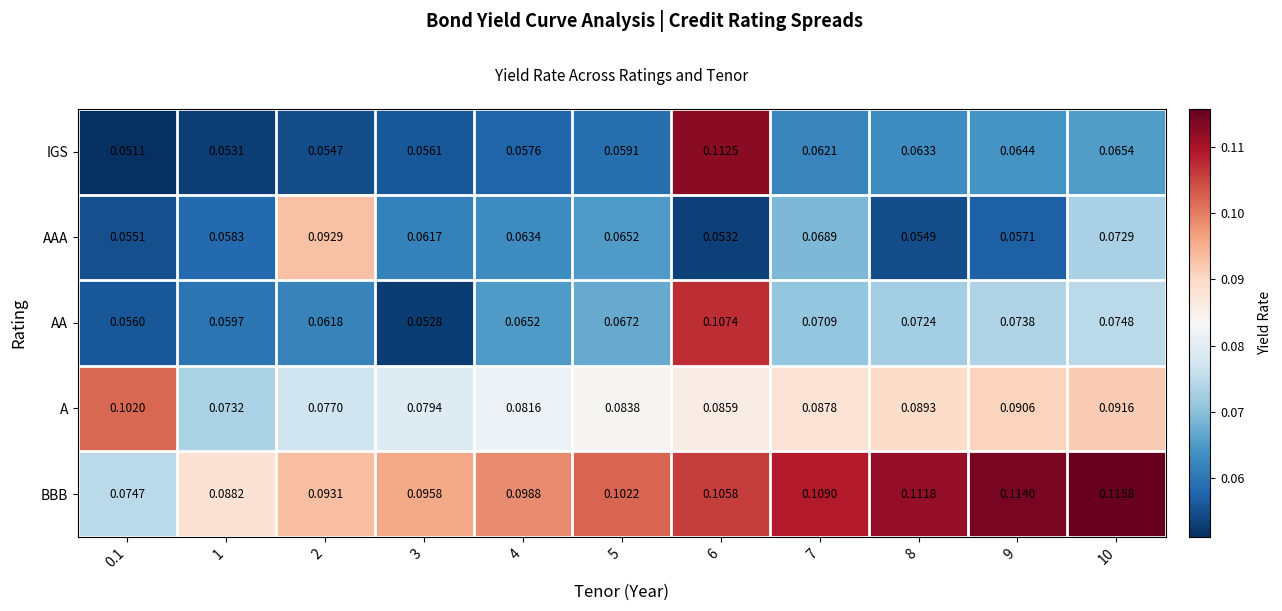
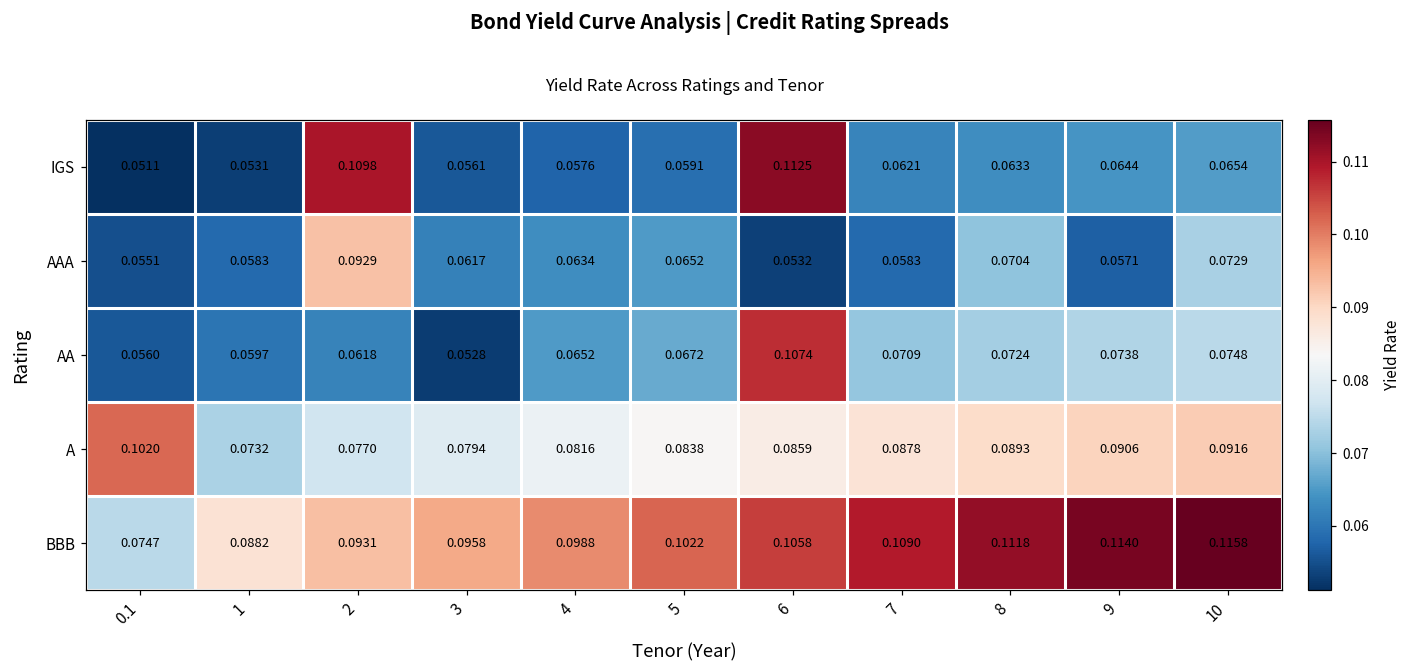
IGS, 2: 0.0547 -> 0.1098
AAA, 7: 0.0689 -> 0.0583
AAA, 8: 0.0549 -> 0.0704
